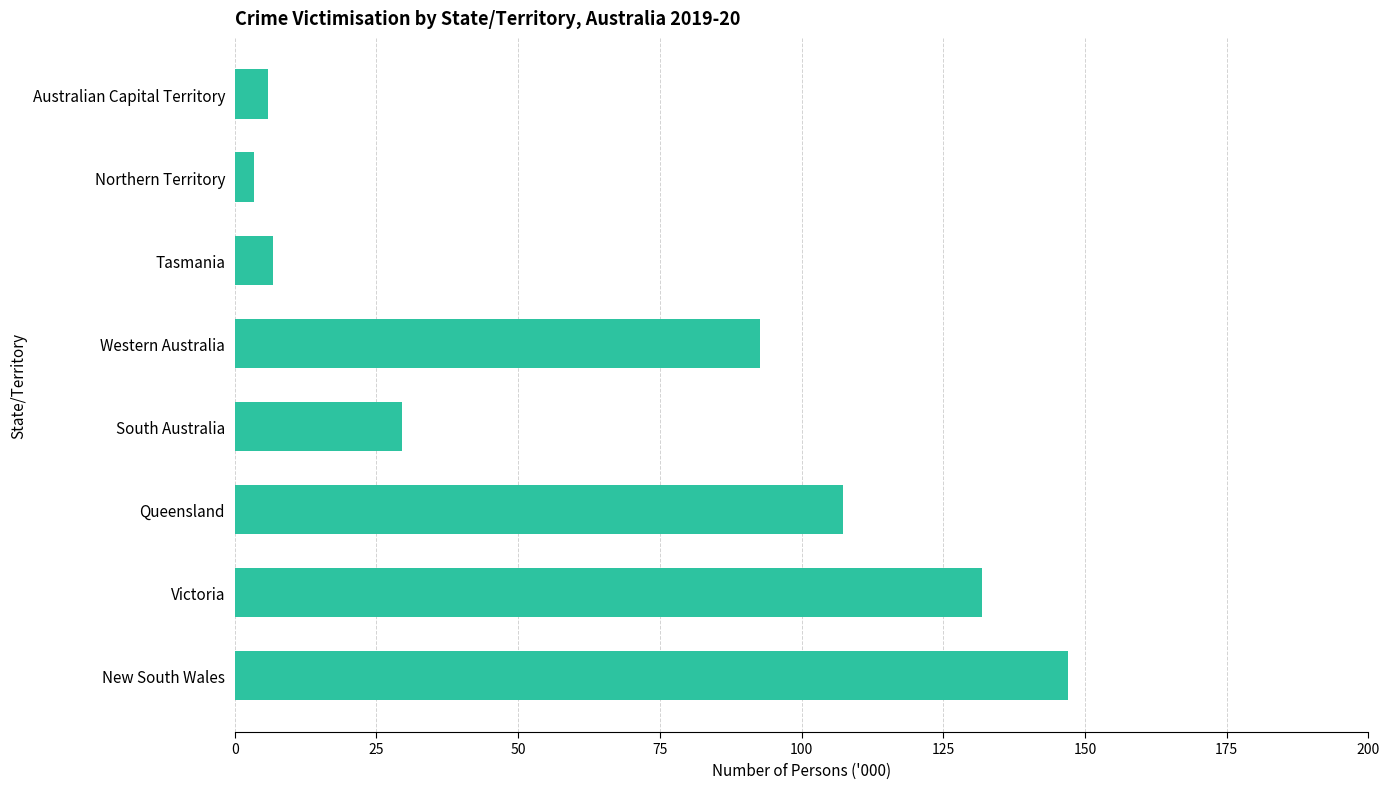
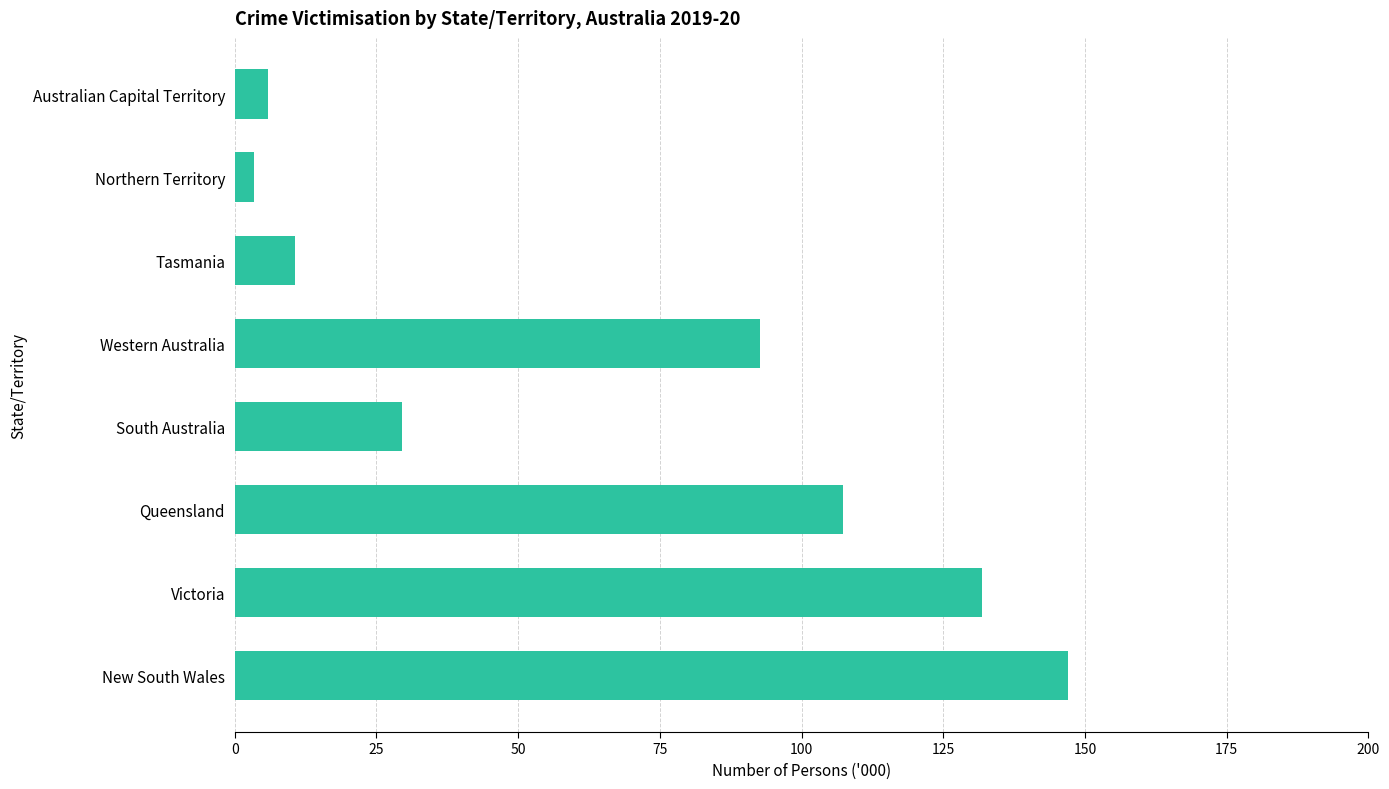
Tasmania: 7 -> 11
